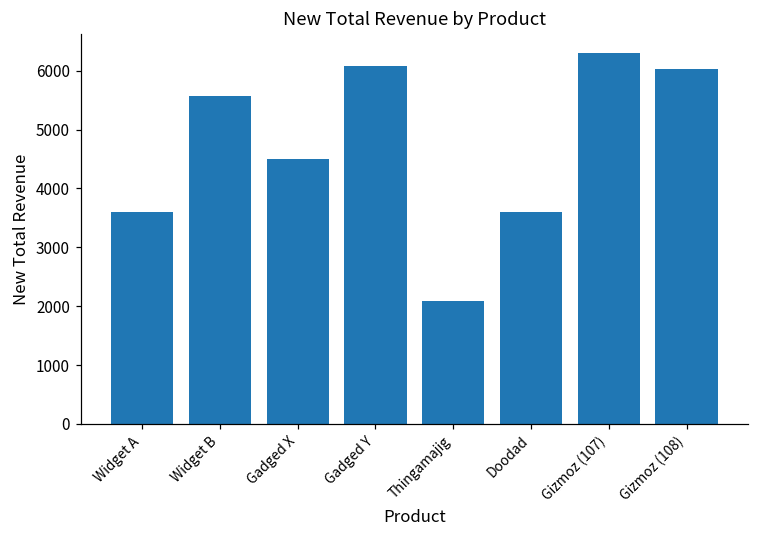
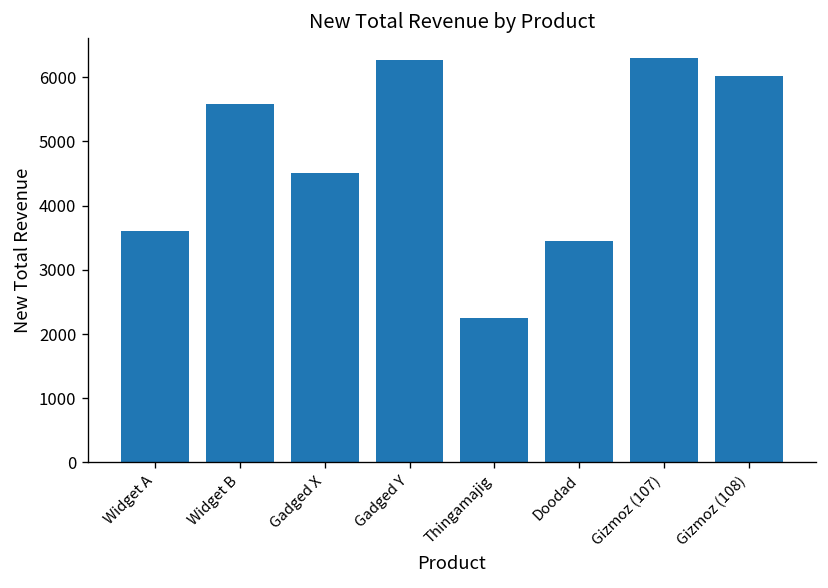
Gadged Y: 6100 -> 6300
Thingamajig: 2100 -> 2300
Doodad: 3600 -> 3400
